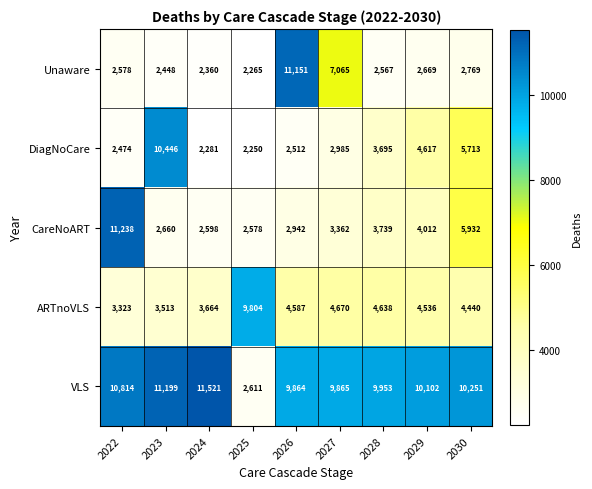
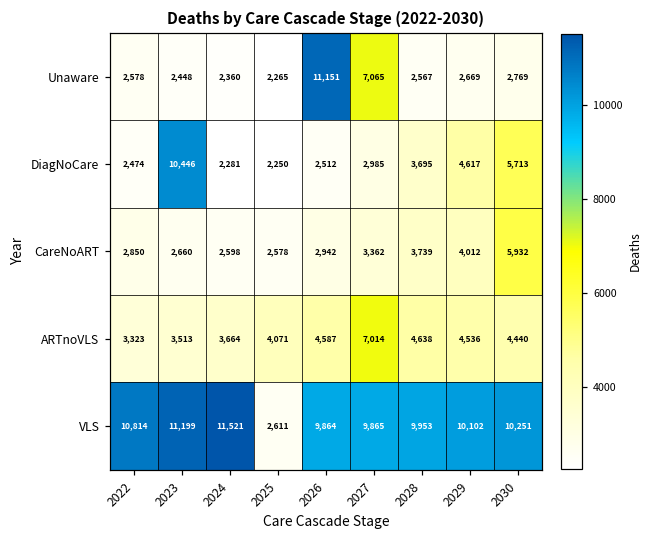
CareNoART, 2022: 11,238 -> 2,850
ARTnoVLS, 2025: 9,804 -> 4,071
ARTnoVLS, 2027: 4,670 -> 7,014
